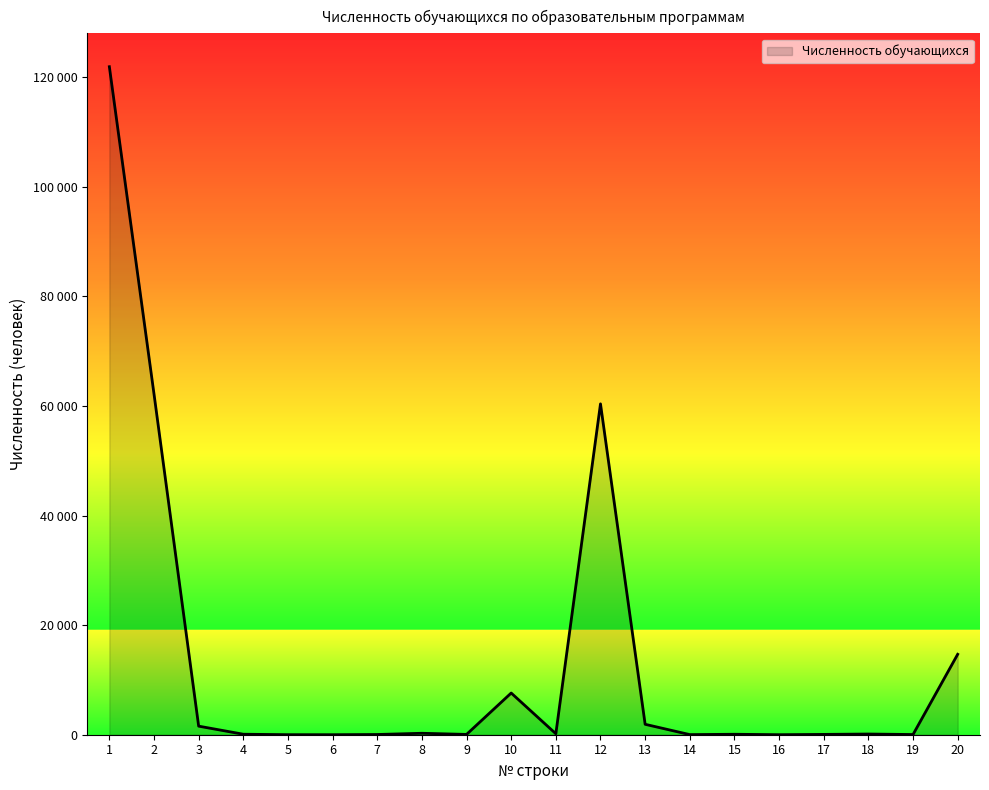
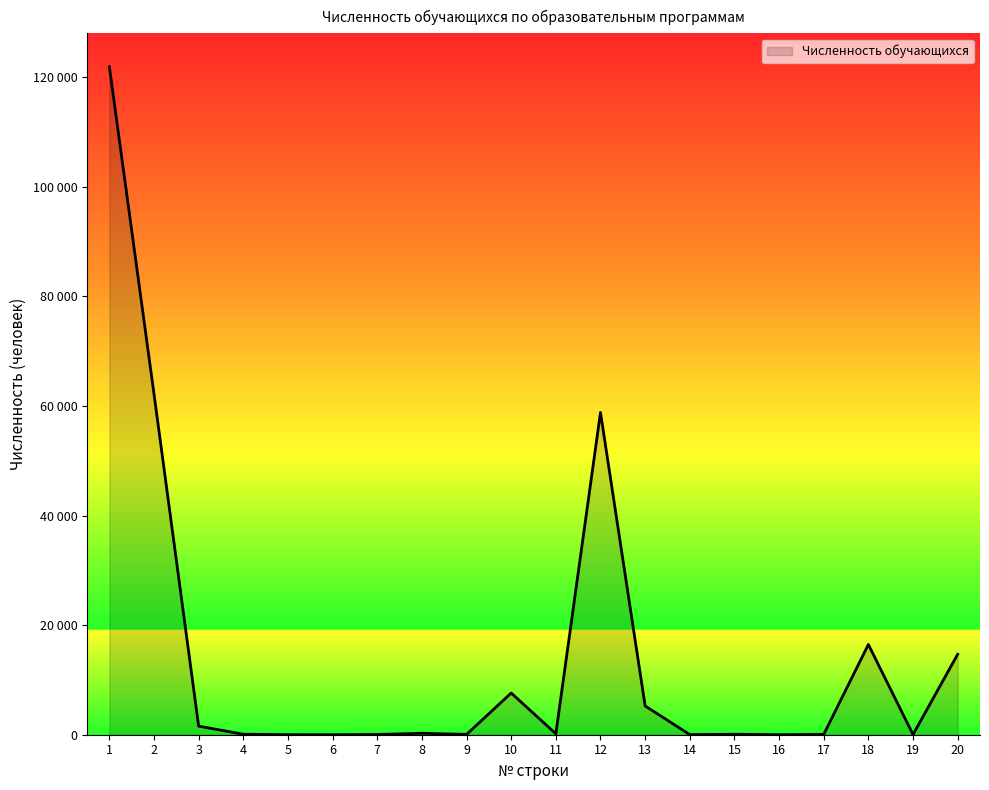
12: 60000 -> 59000
13: 2000 -> 5000
18: 0 -> 16000
